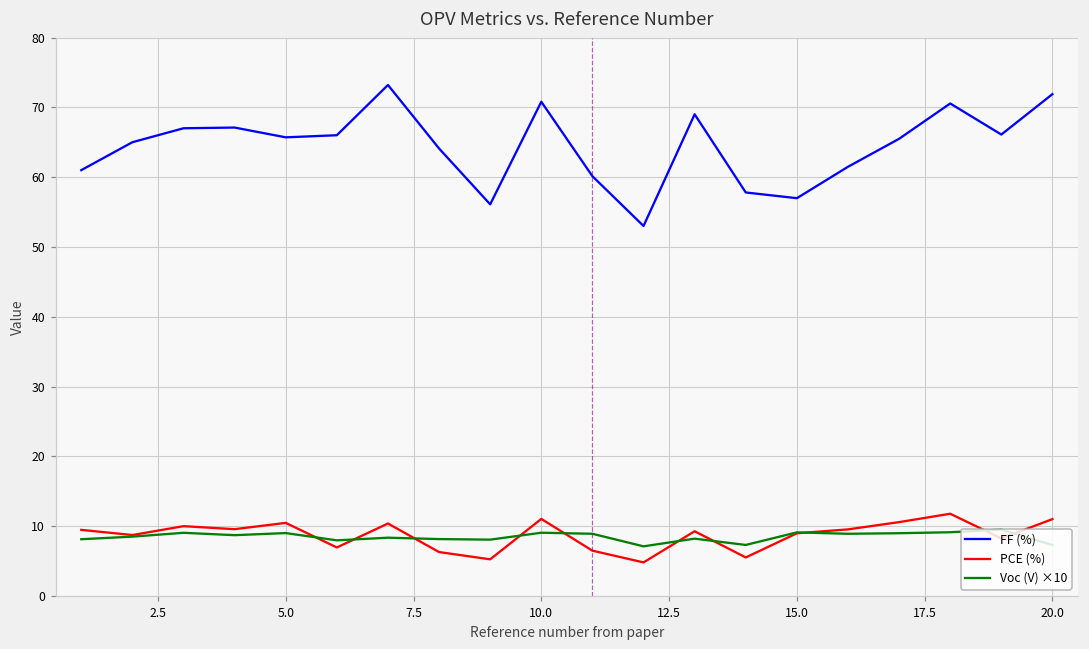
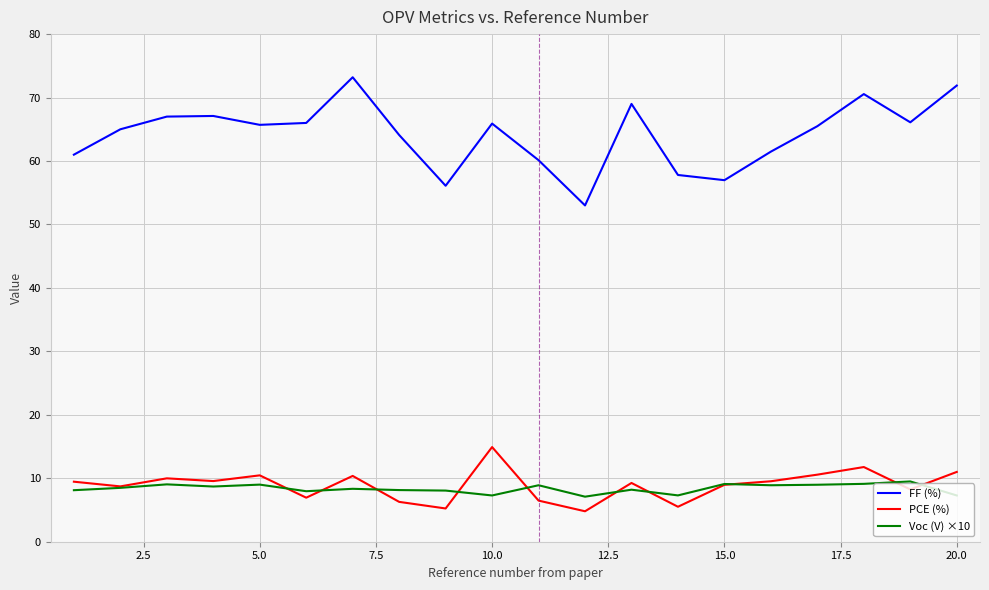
FF (%), 10.0: 71 -> 66
PCE (%), 10.0: 11 -> 15
Voc (V) ×10, 10.0: 9 -> 7
